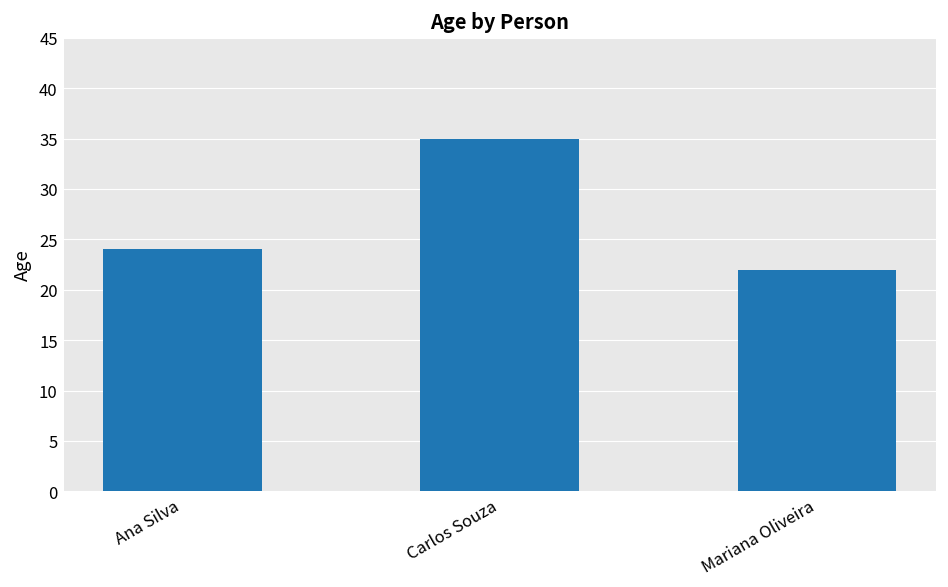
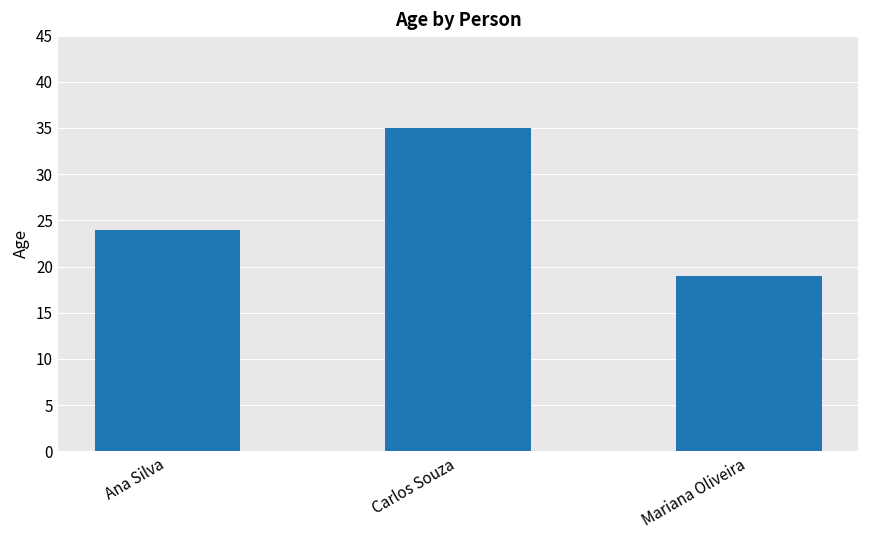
Mariana Oliveira: 22 -> 19
